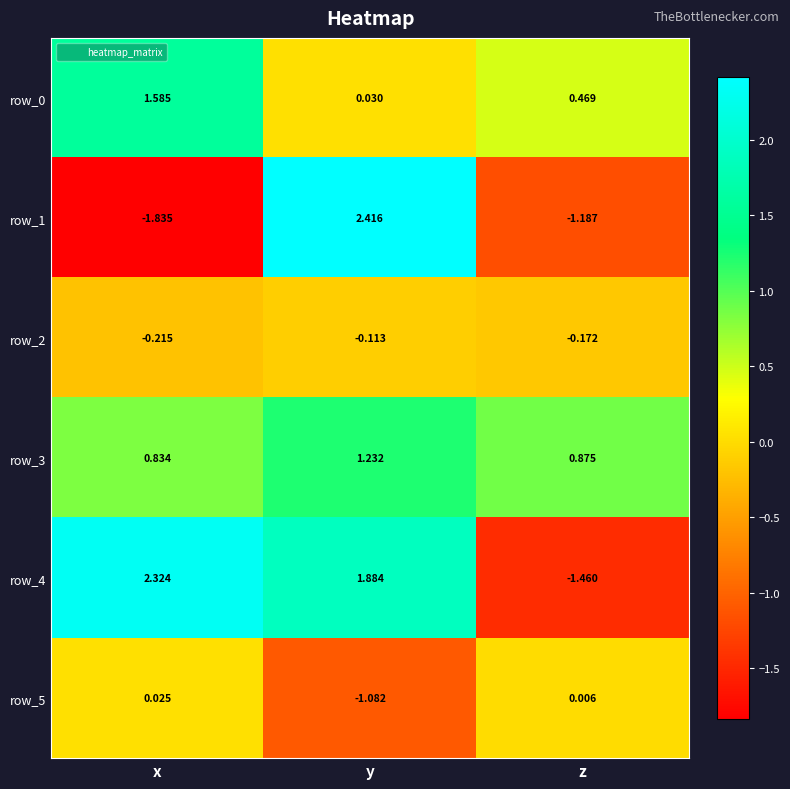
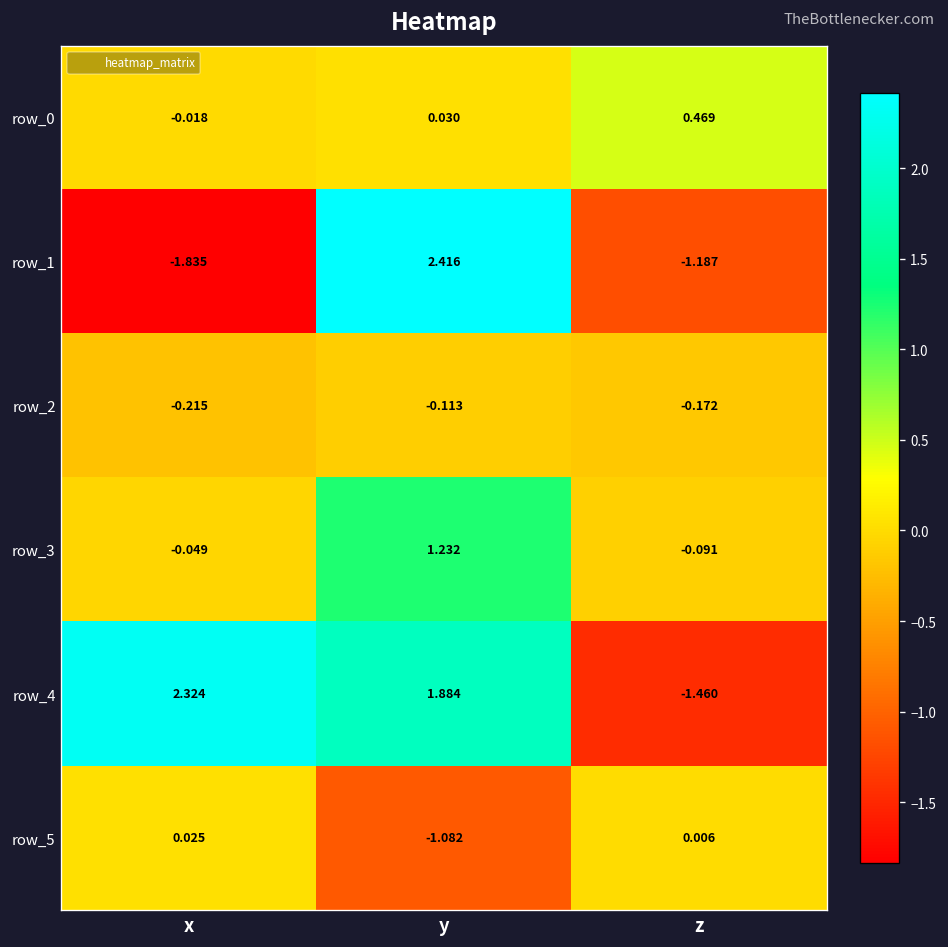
row_0, x: 1.585 -> -0.018
row_3, x: 0.834 -> -0.049
row_3, z: 0.875 -> -0.091
